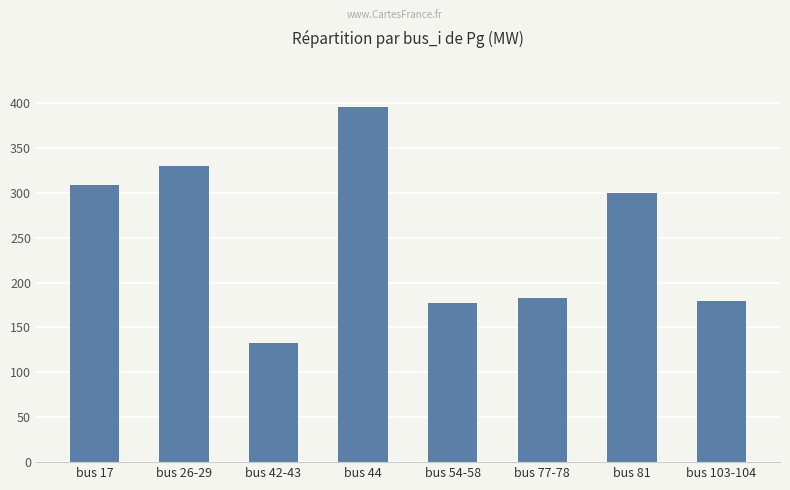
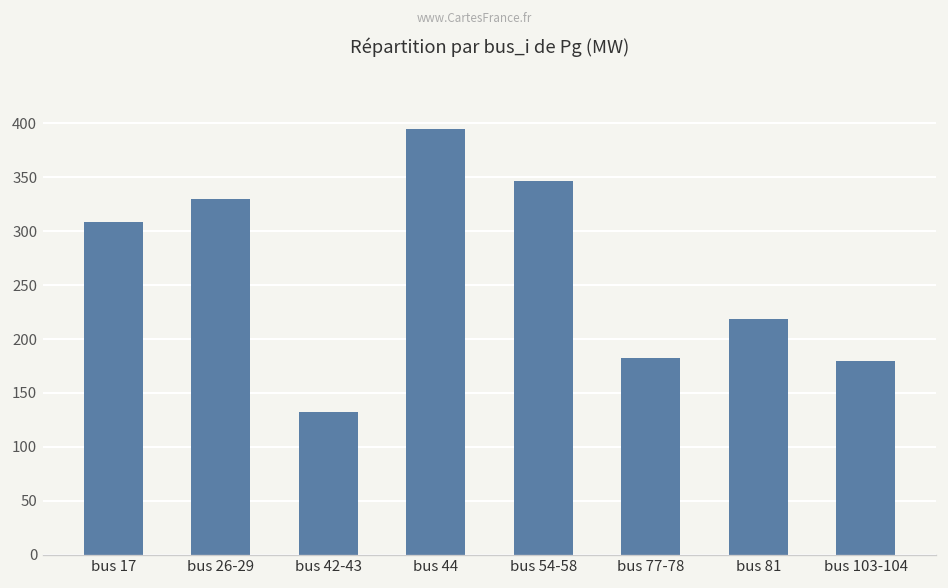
bus 54-58: 180 -> 350
bus 81: 300 -> 220
